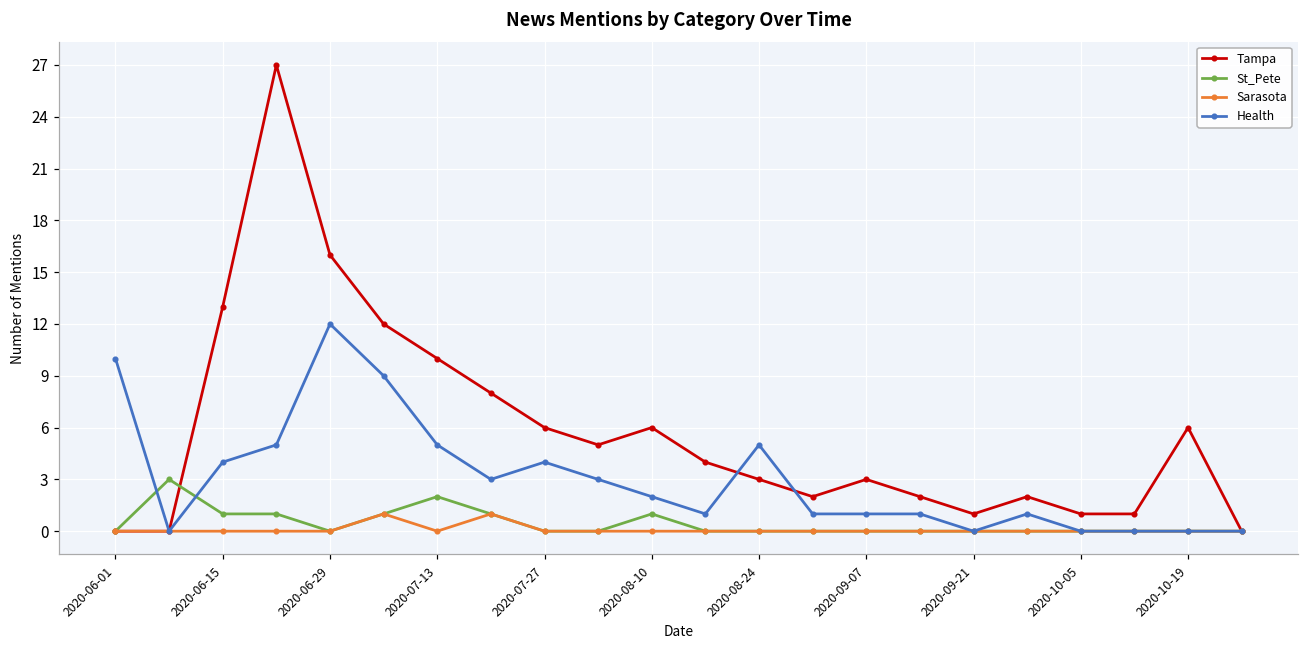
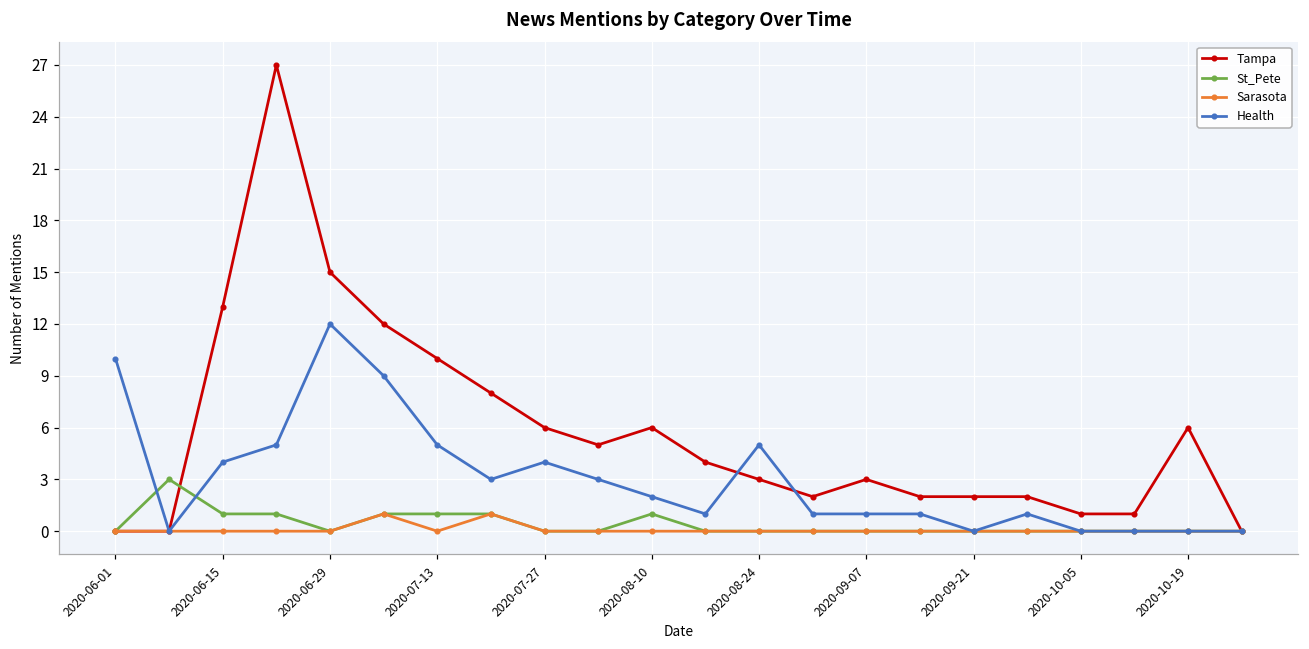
Tampa, 2020-06-29: 16 -> 15
St_Pete, 2020-07-13: 2 -> 1
Tampa, 2020-09-21: 1 -> 2
